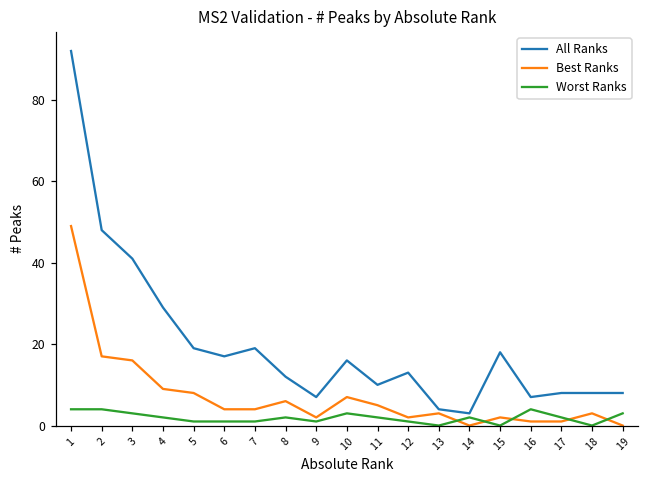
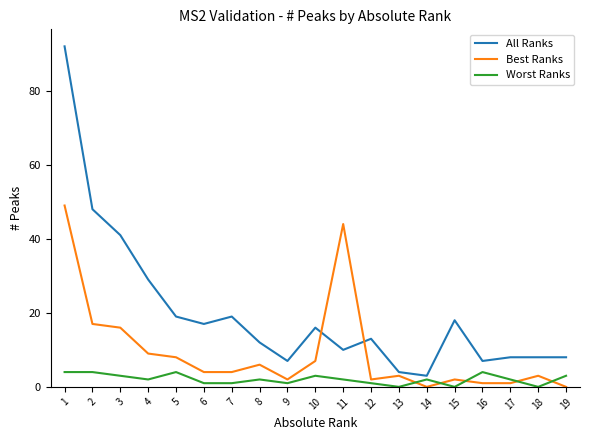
Worst Ranks, 5: 1 -> 4
Best Ranks, 11: 5 -> 44
